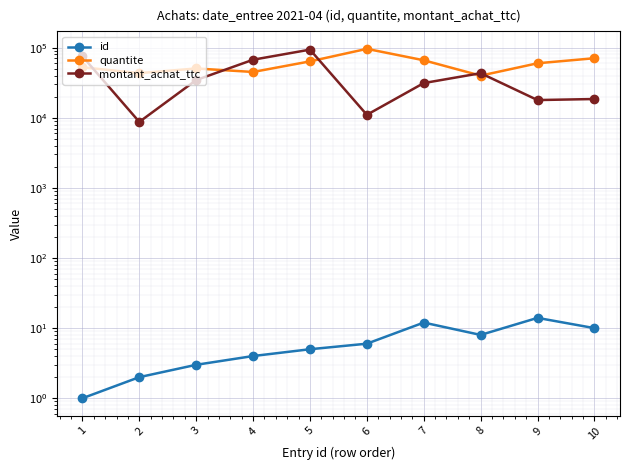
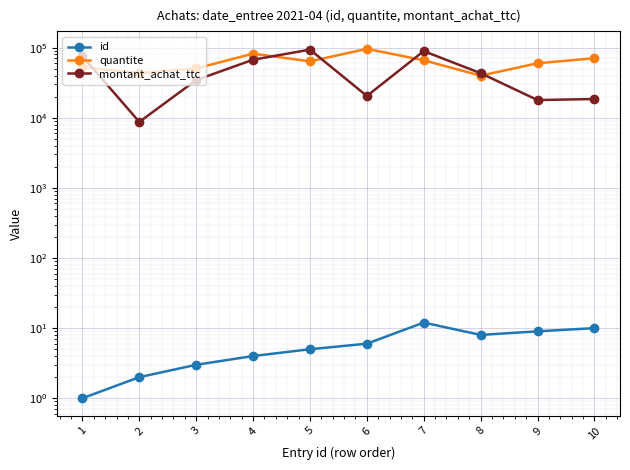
quantite, 4: 40000 -> 80000
montant_achat_ttc, 6: 11000 -> 20000
montant_achat_ttc, 7: 30000 -> 90000
id, 9: 14 -> 9
